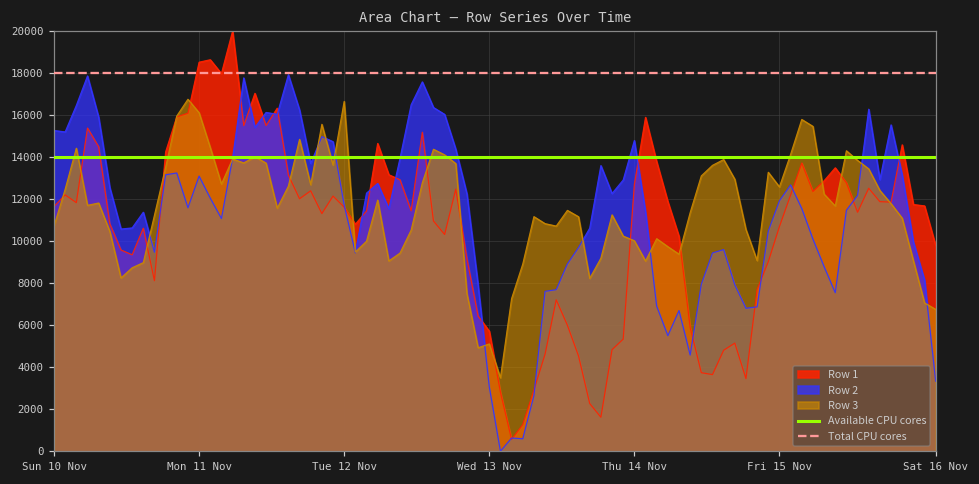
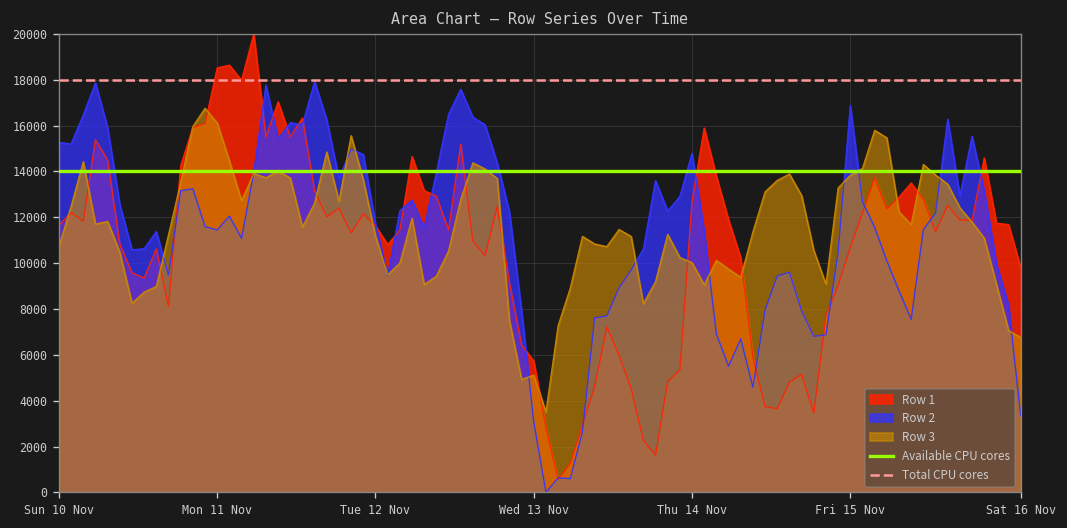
Row 2, Mon 11 Nov: 13100 -> 11400
Row 3, Tue 12 Nov: 16700 -> 11200
Row 2, Fri 15 Nov: 11900 -> 16900
Row 3, Fri 15 Nov: 12600 -> 13800
